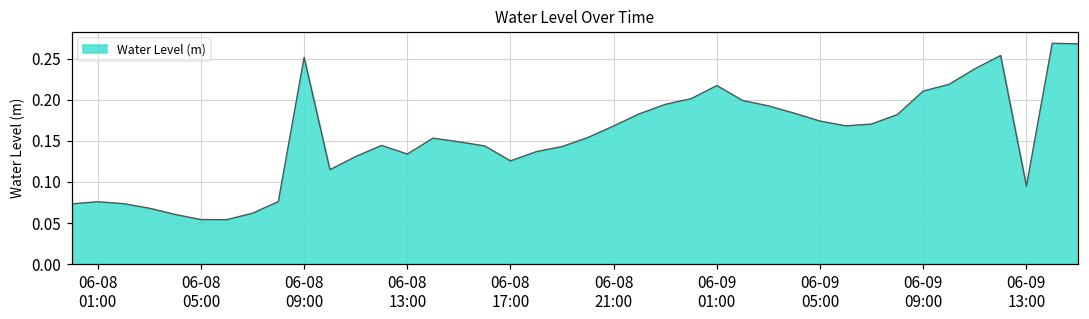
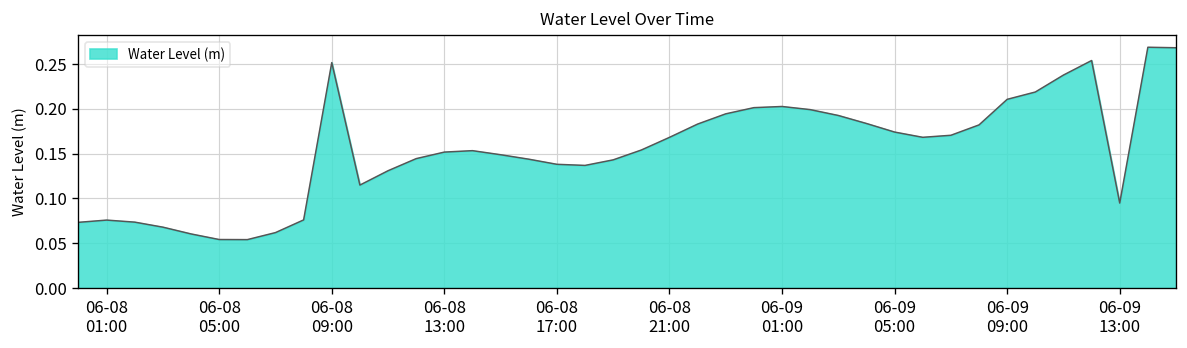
06-08 13:00: 0.13 -> 0.15
06-08 17:00: 0.13 -> 0.14
06-09 01:00: 0.22 -> 0.20
